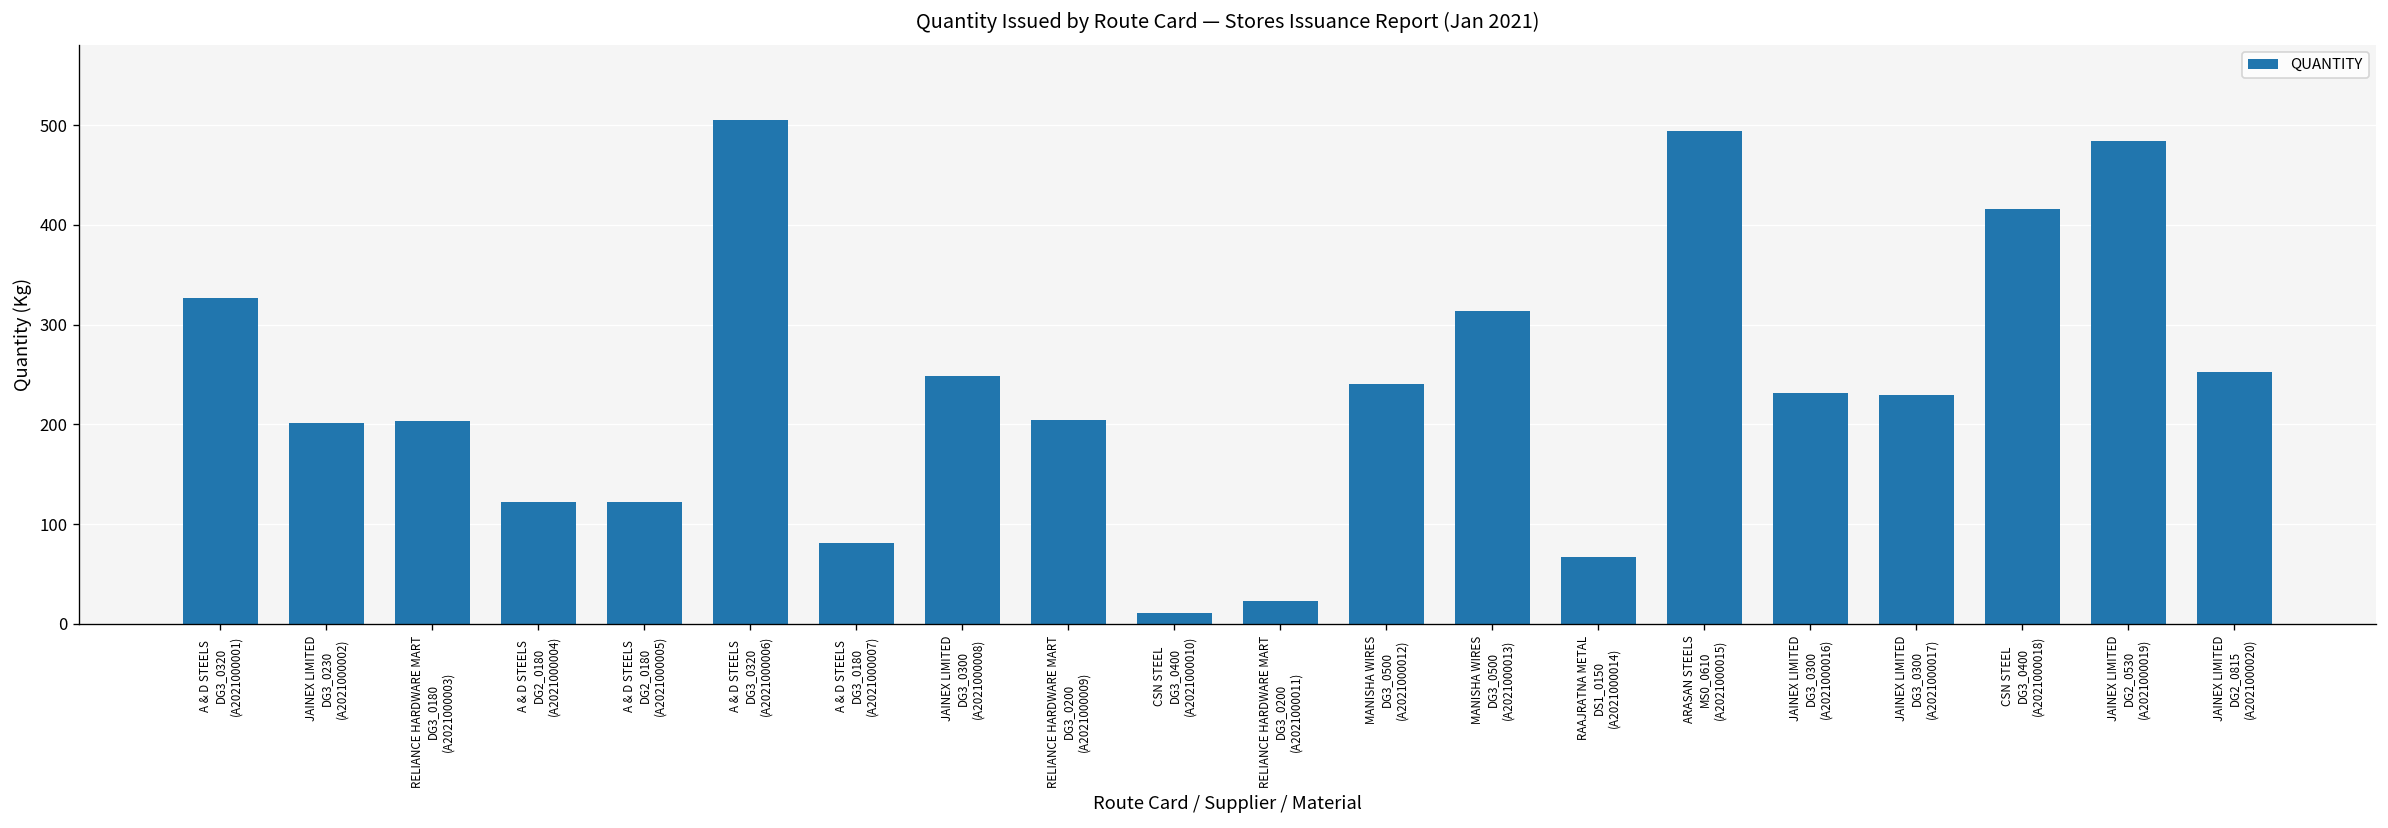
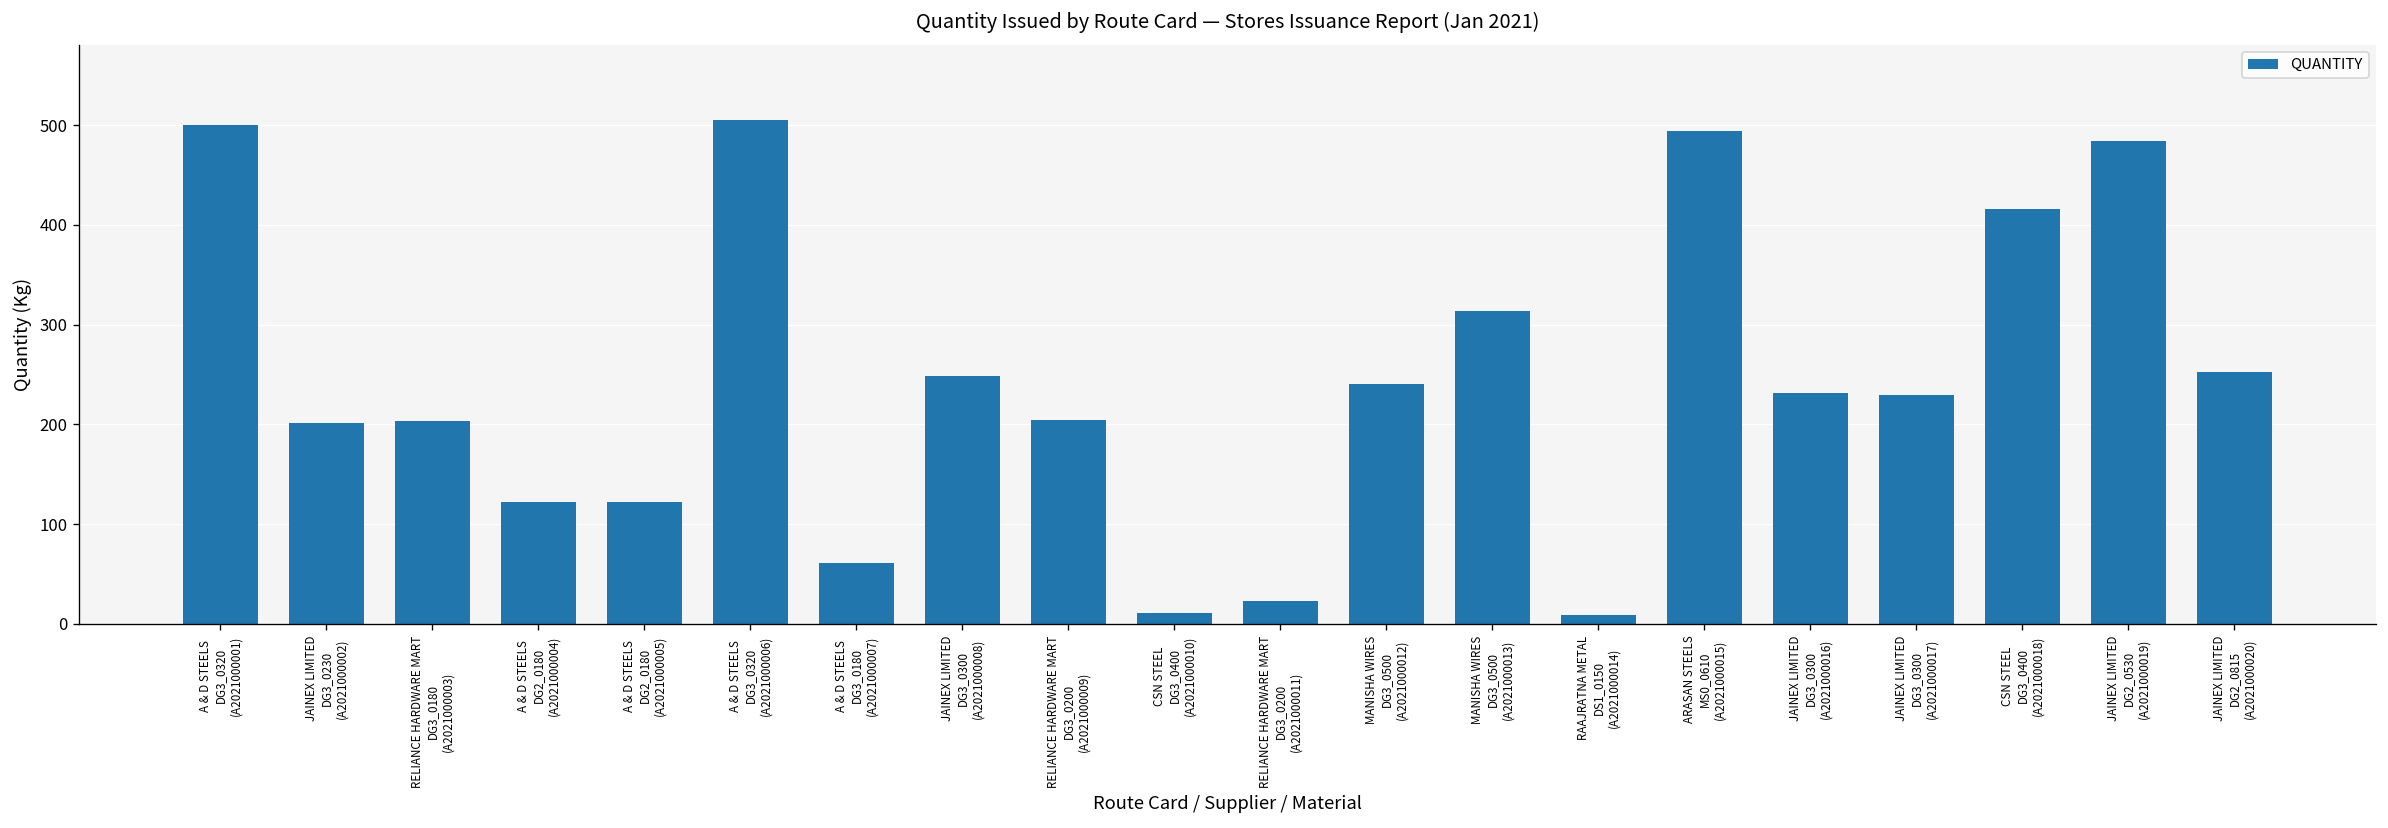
A & D STEELS DG3_0320 (A2021000001): 330 -> 500
A & D STEELS DG3_0180 (A2021000007): 80 -> 60
RAAJRATNA METAL DS1_0150 (A2021000014): 70 -> 10
